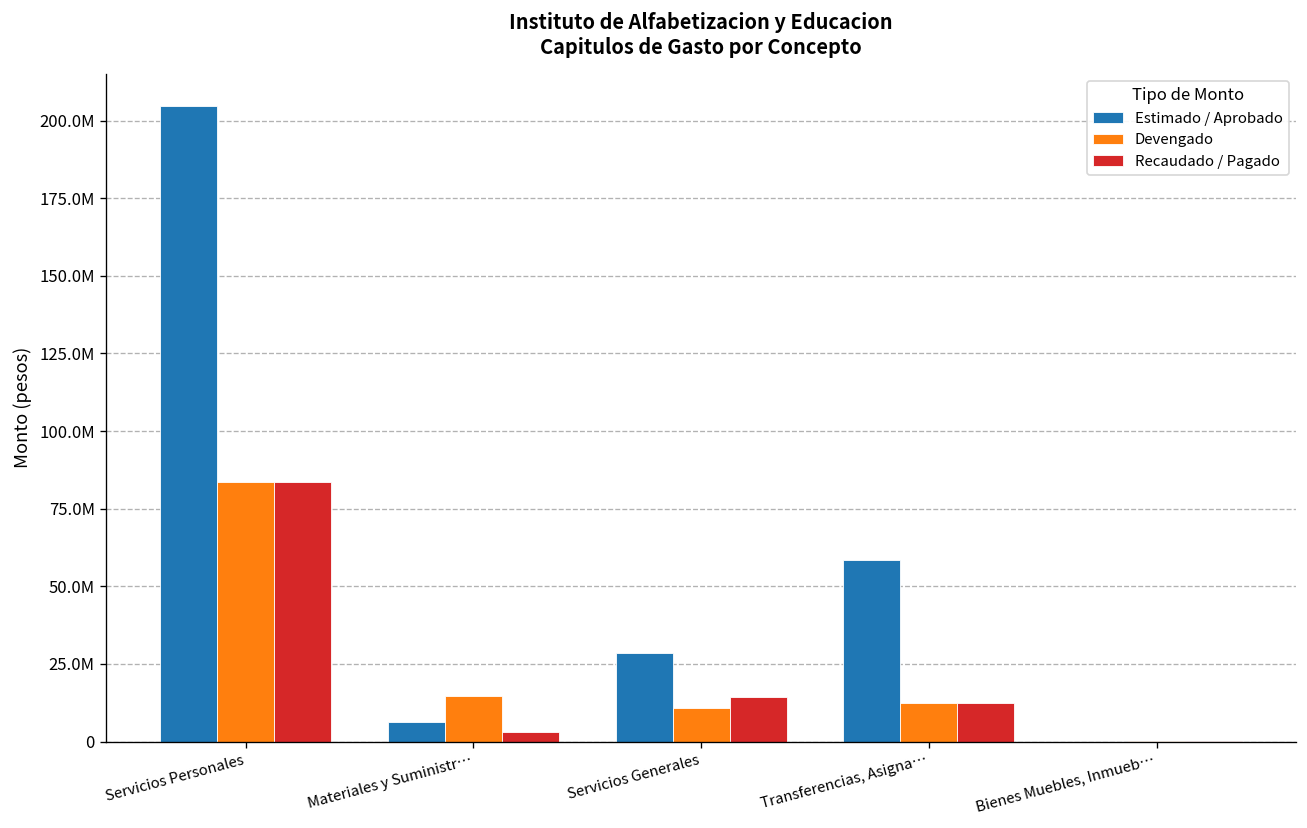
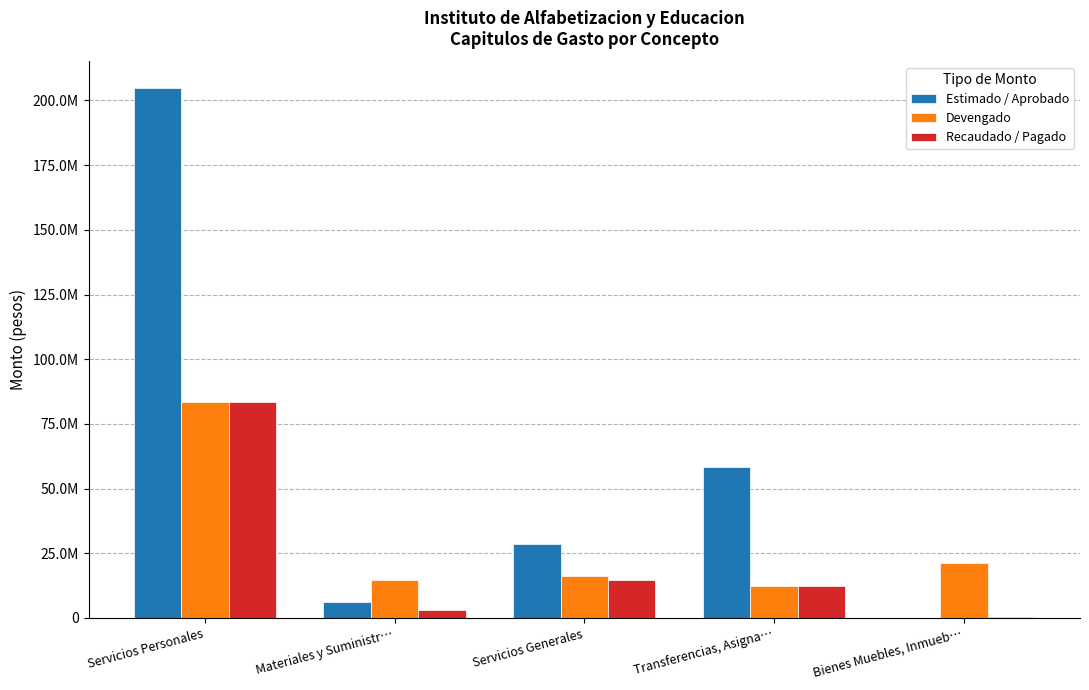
Devengado, Servicios Generales: 11000000 -> 16000000
Devengado, Bienes Muebles, Inmueb…: 0 -> 21000000
